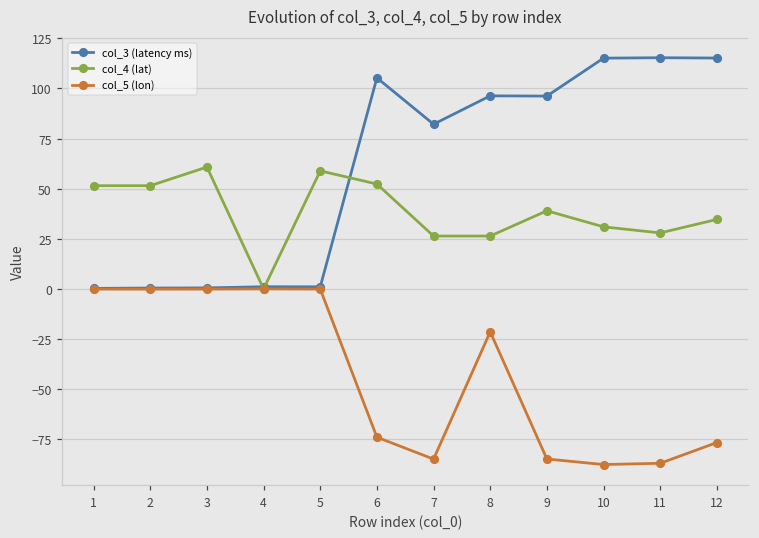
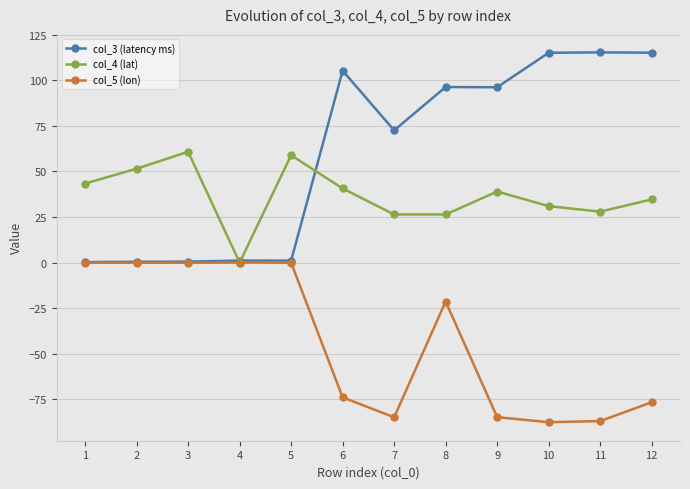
col_4 (lat), 1: 52 -> 43
col_4 (lat), 6: 52 -> 41
col_3 (latency ms), 7: 82 -> 73
